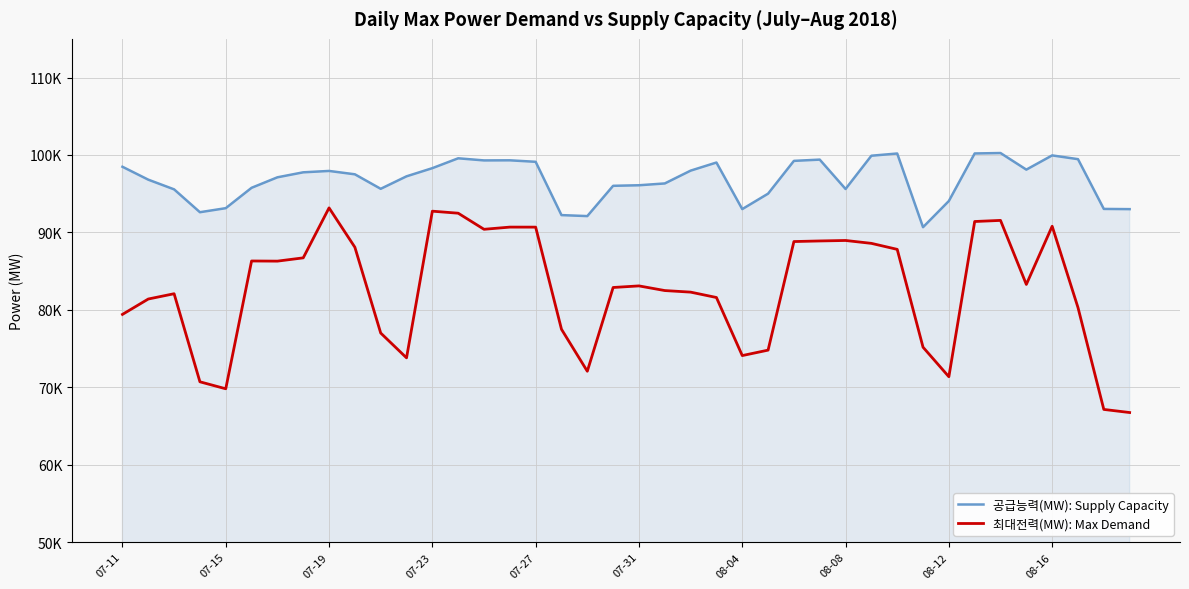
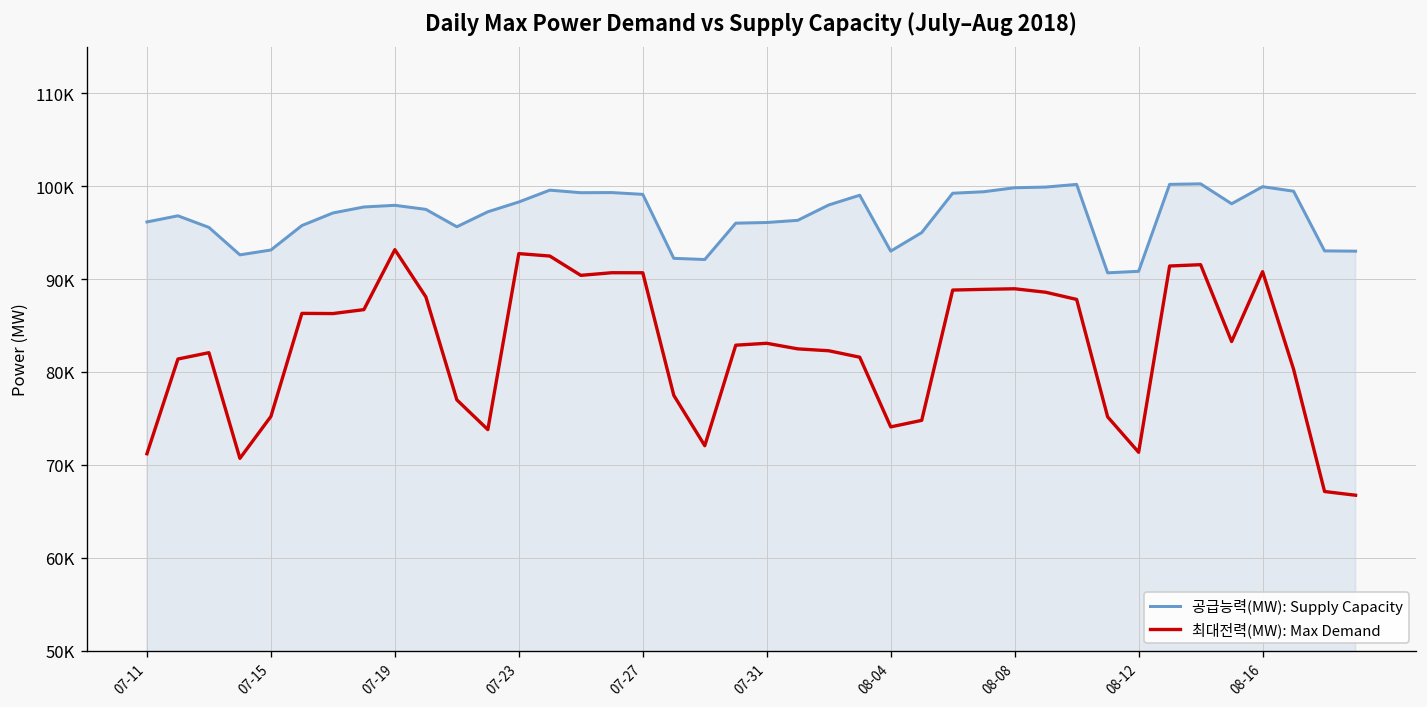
공급능력(MW): Supply Capacity, 07-11: 98000 -> 96000
최대전력(MW): Max Demand, 07-11: 79000 -> 71000
최대전력(MW): Max Demand, 07-15: 70000 -> 75000
공급능력(MW): Supply Capacity, 08-08: 96000 -> 100000
공급능력(MW): Supply Capacity, 08-12: 94000 -> 91000
